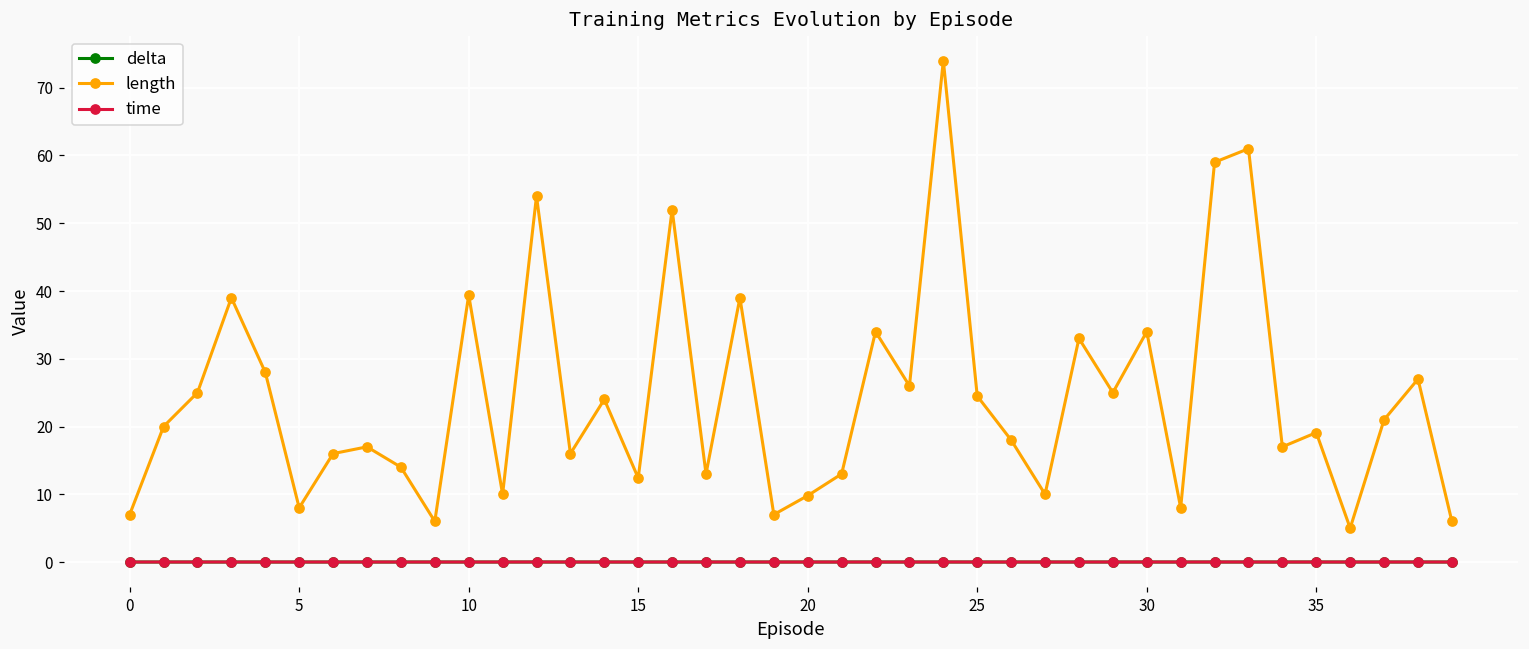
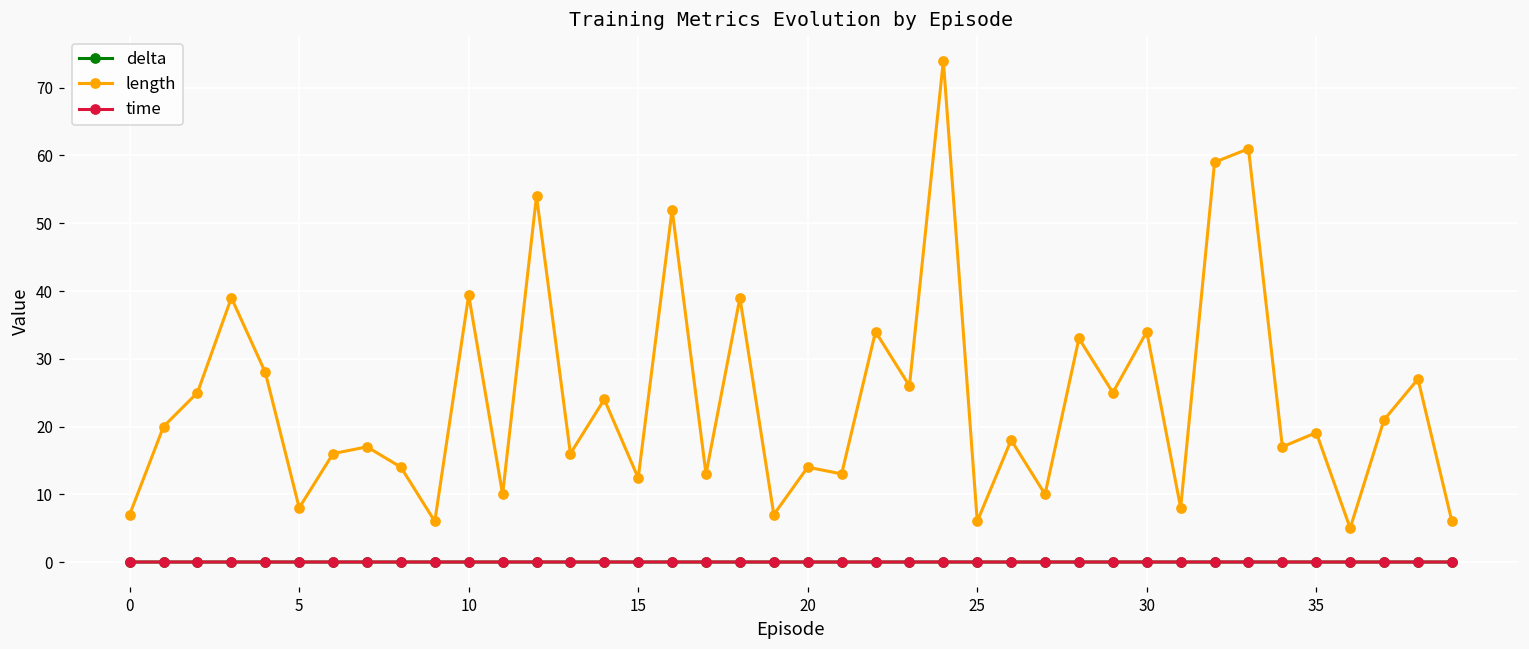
length, 20: 10 -> 14
length, 25: 25 -> 6
